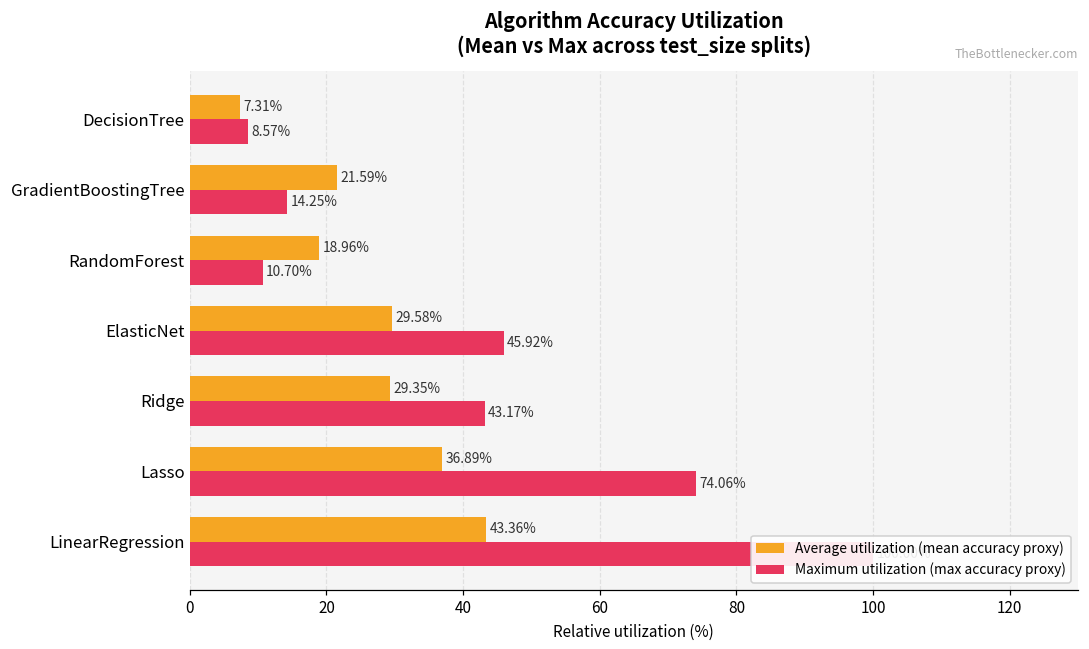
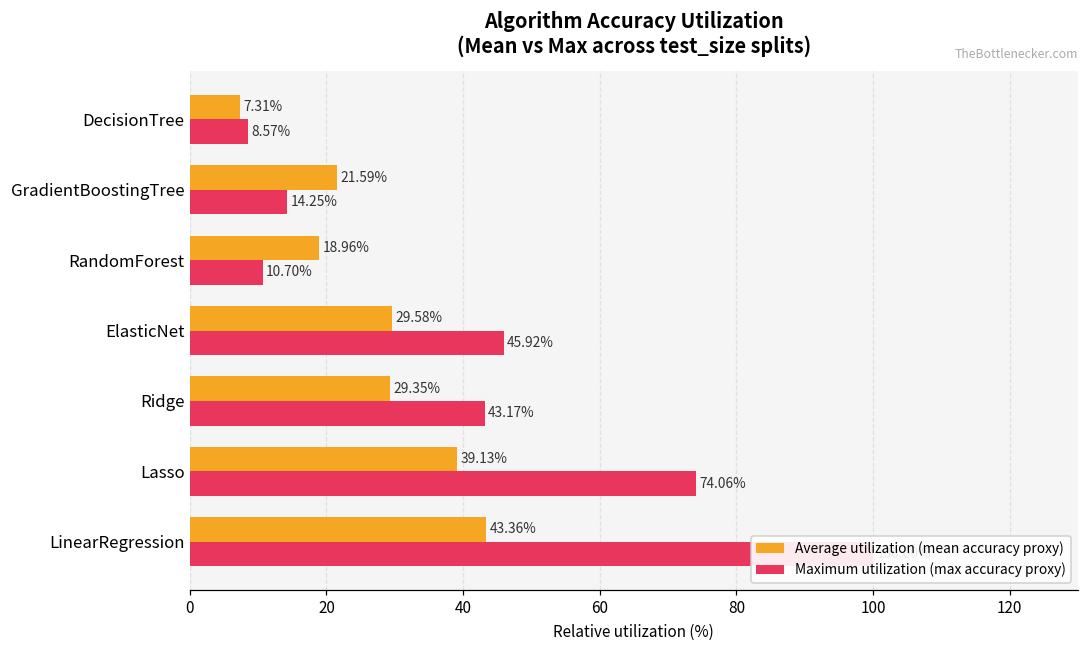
Average utilization (mean accuracy proxy), Lasso: 36.89% -> 39.13%
